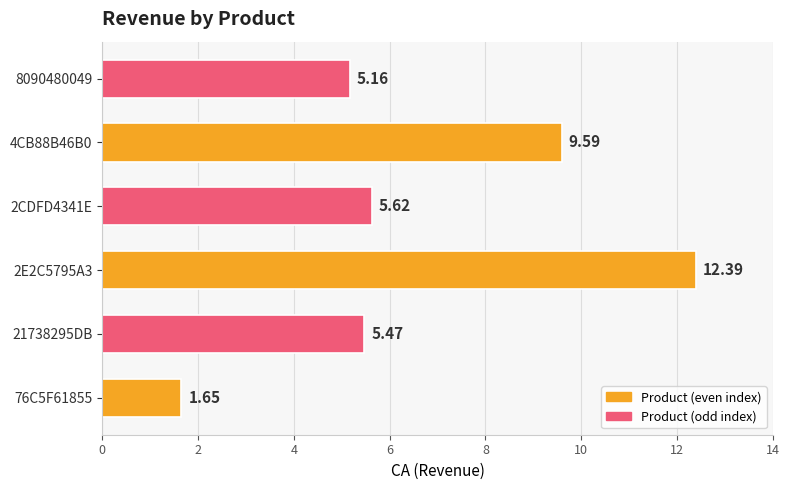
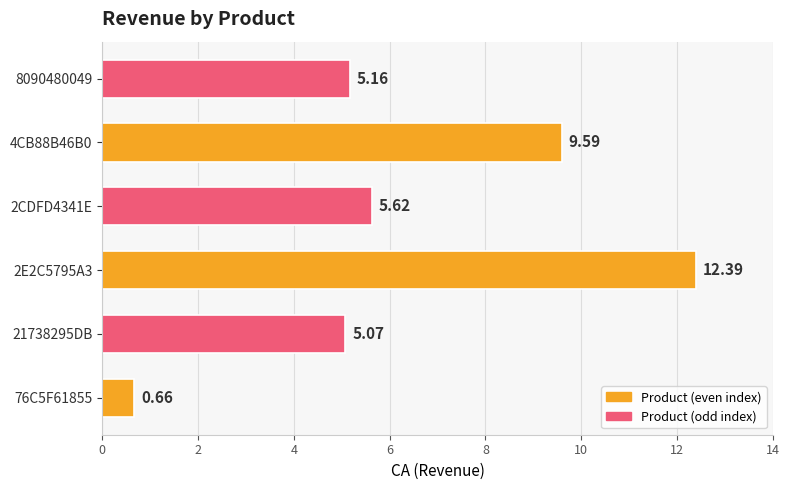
21738295DB: 5.47 -> 5.07
76C5F61855: 1.65 -> 0.66
